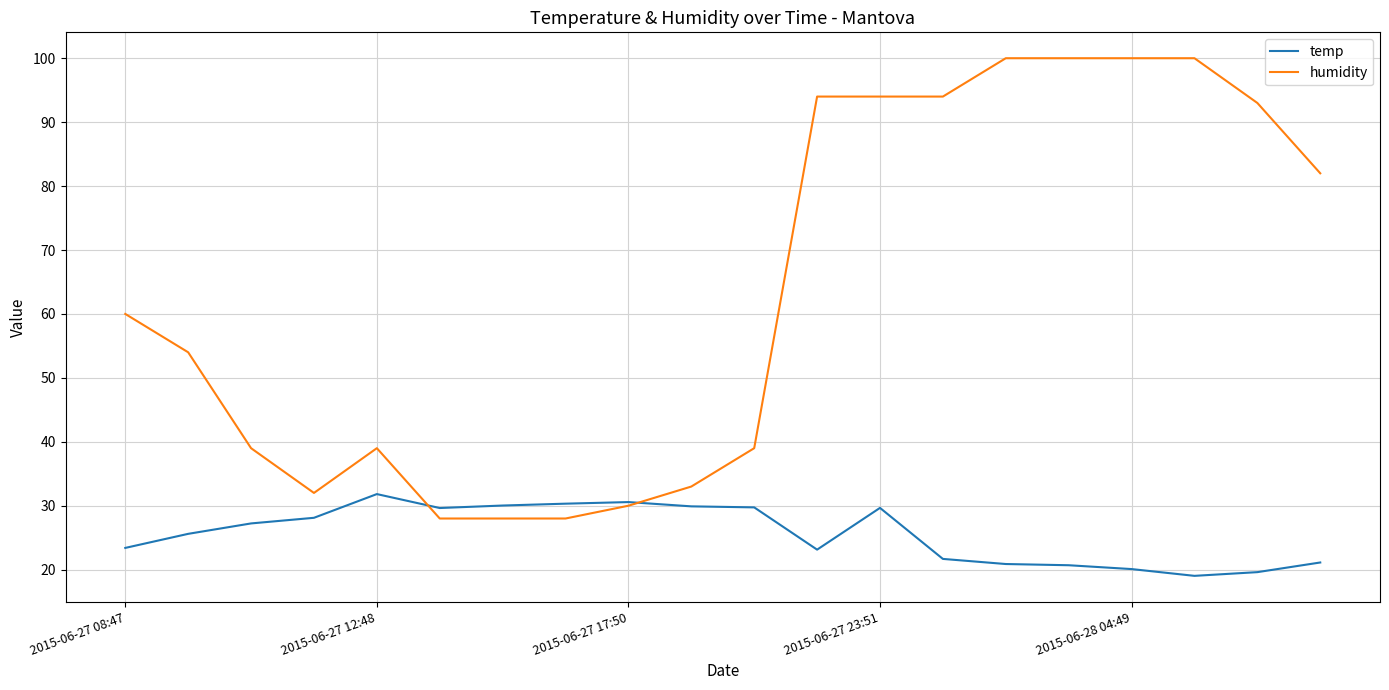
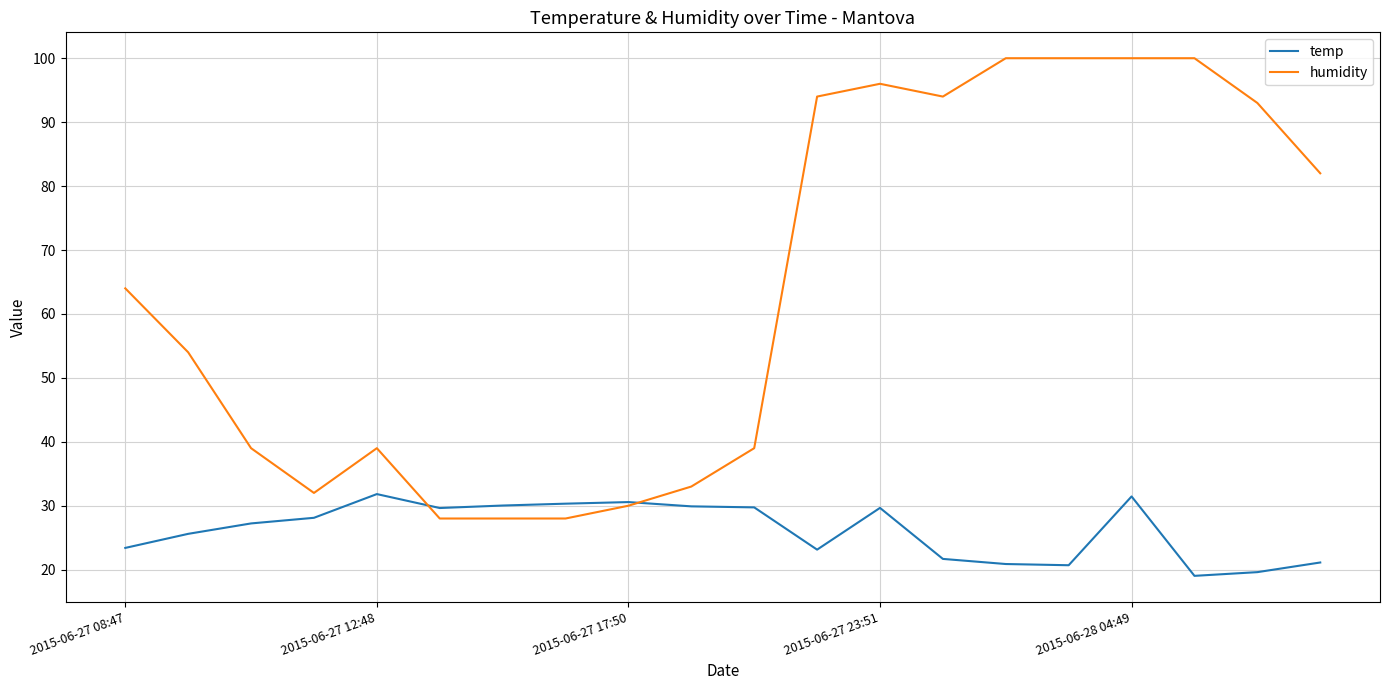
humidity, 2015-06-27 08:47: 60 -> 64
humidity, 2015-06-27 23:51: 94 -> 96
temp, 2015-06-28 04:49: 20 -> 31
